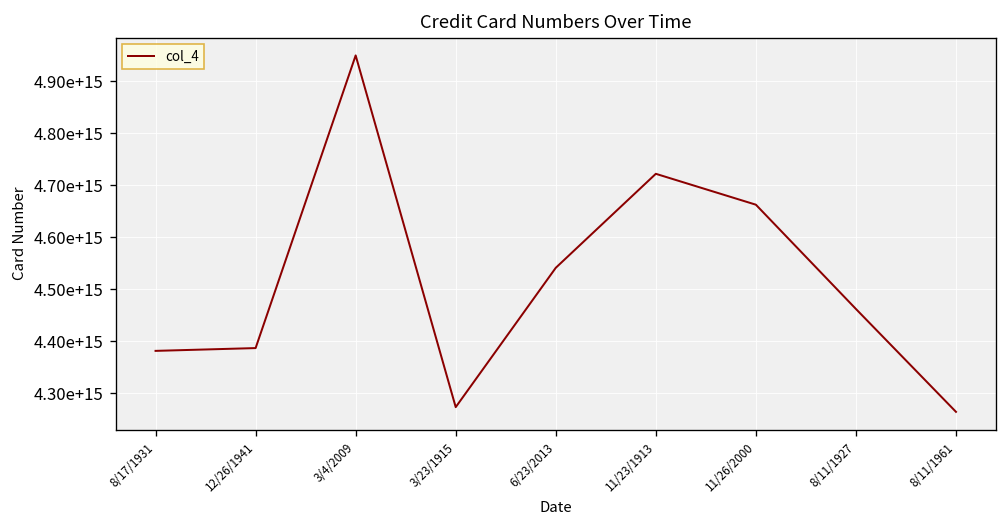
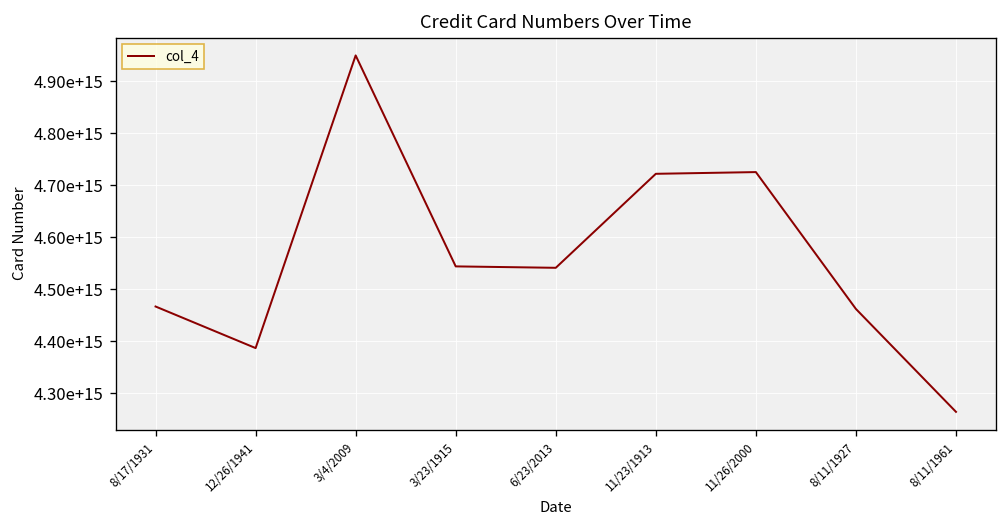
8/17/1931: 4380000000000000 -> 4470000000000000
3/23/1915: 4270000000000000 -> 4540000000000000
11/26/2000: 4660000000000000 -> 4730000000000000
